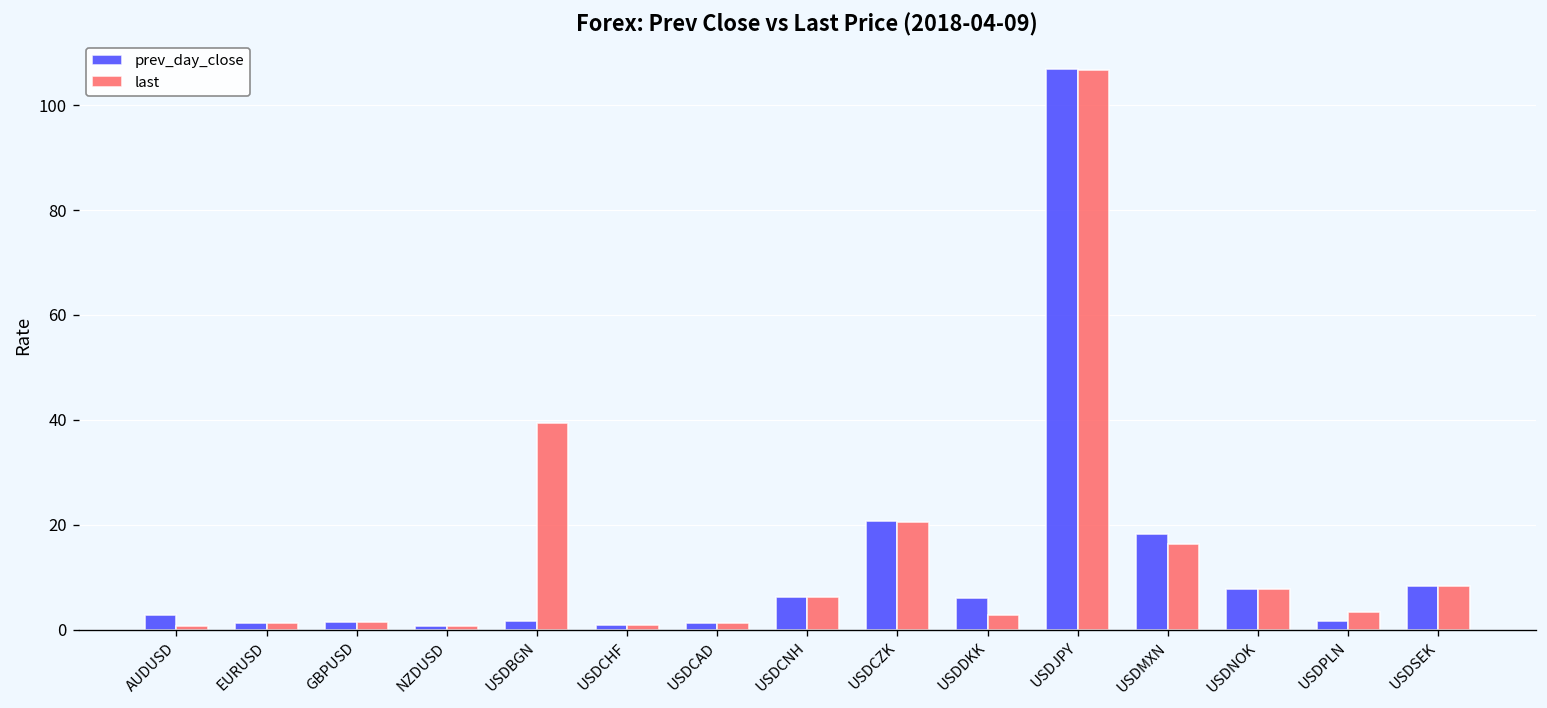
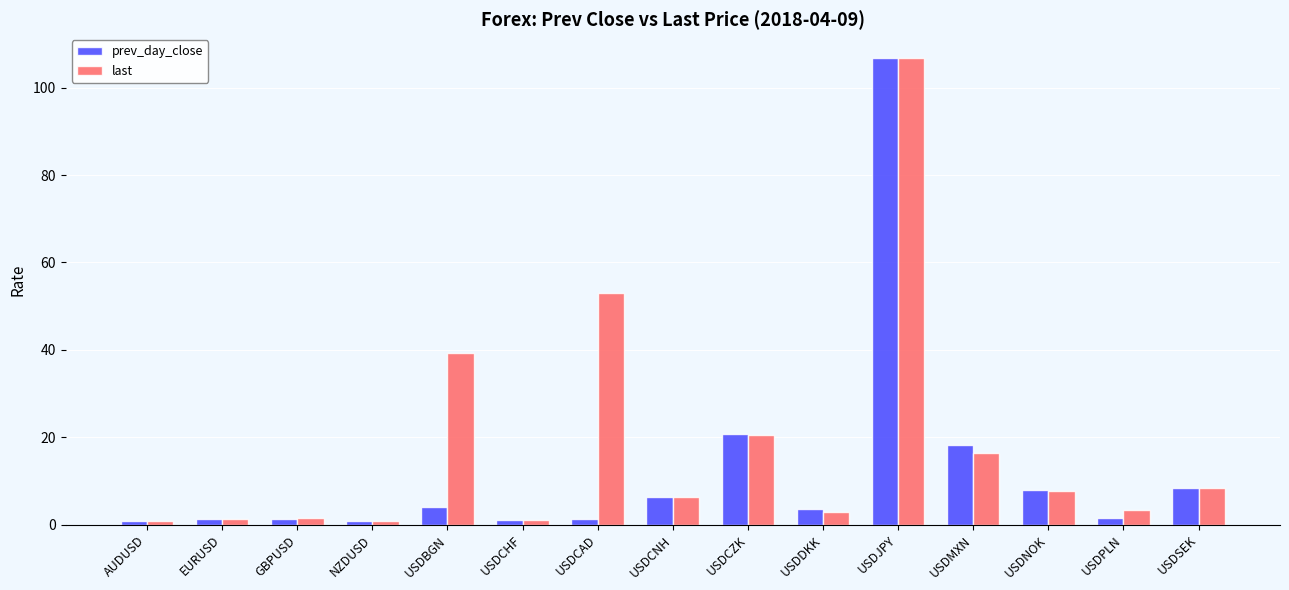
prev_day_close, AUDUSD: 3 -> 1
prev_day_close, USDBGN: 2 -> 4
last, USDCAD: 1 -> 53
prev_day_close, USDDKK: 6 -> 4
